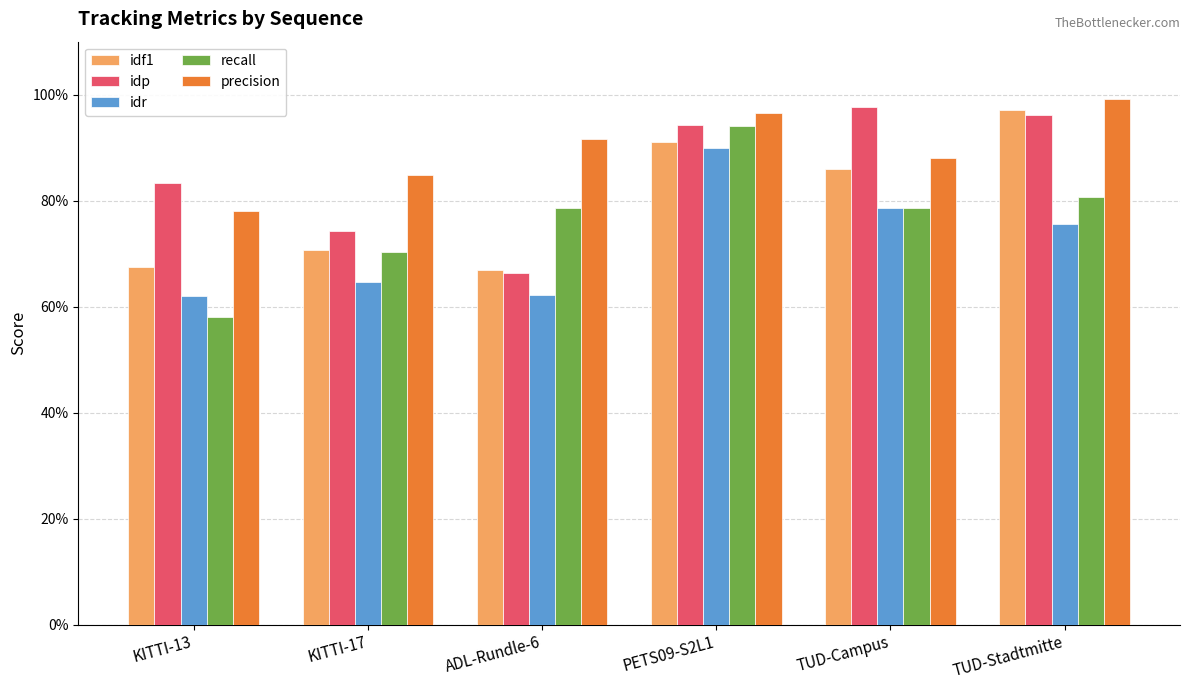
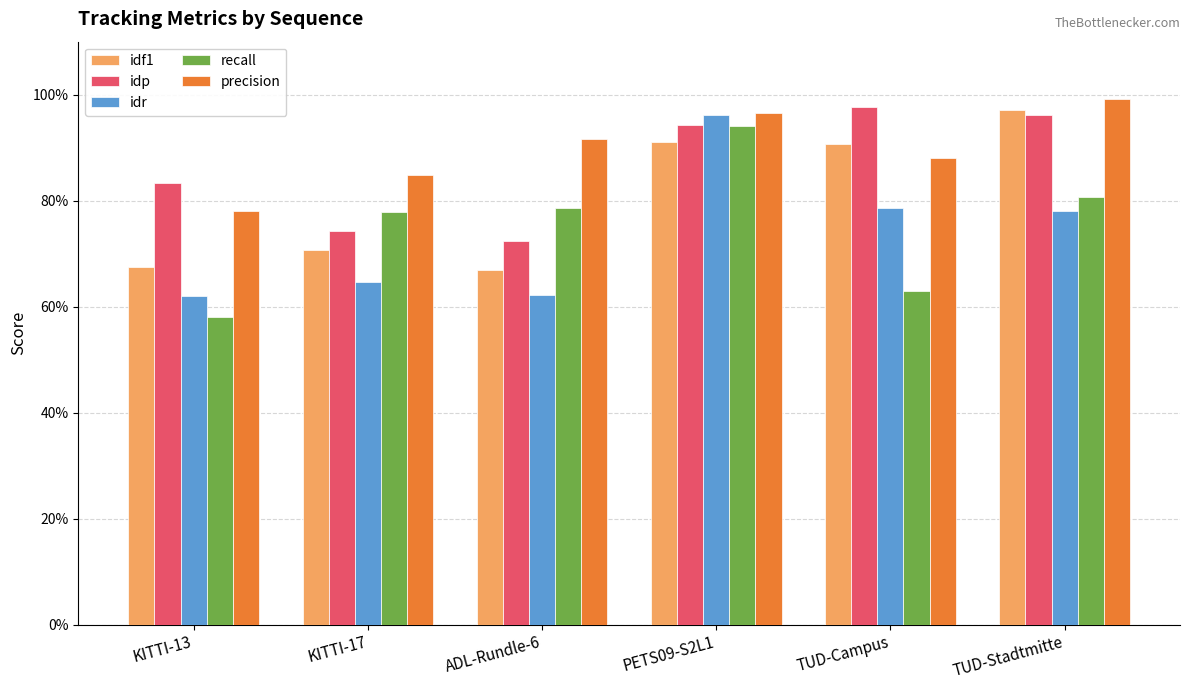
recall, KITTI-17: 70% -> 78%
idp, ADL-Rundle-6: 66% -> 72%
idr, PETS09-S2L1: 90% -> 96%
idf1, TUD-Campus: 86% -> 91%
recall, TUD-Campus: 79% -> 63%
idr, TUD-Stadtmitte: 76% -> 78%
